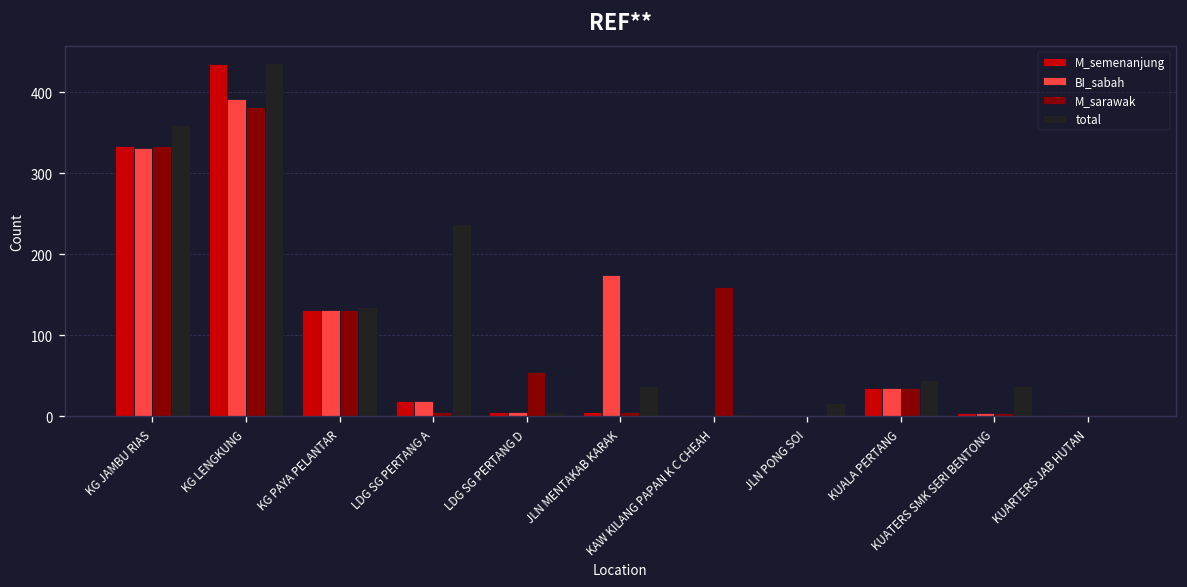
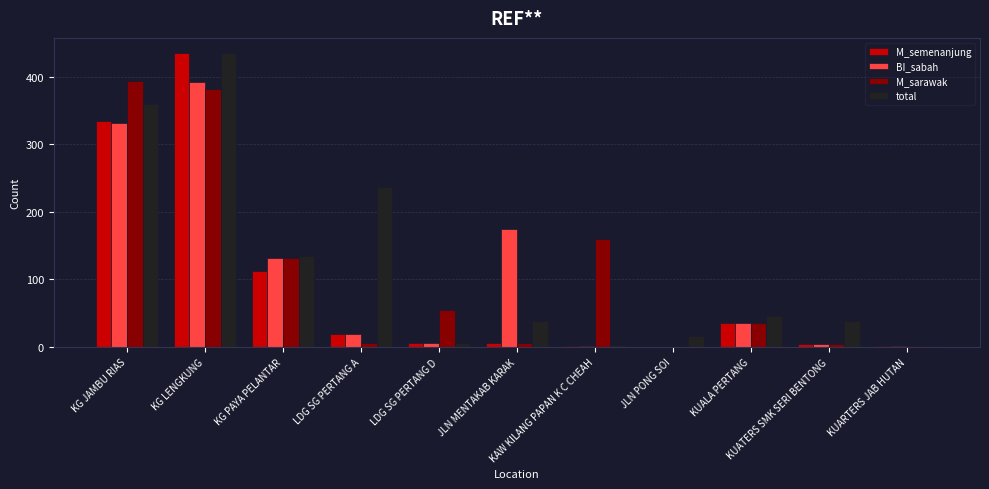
M_sarawak, KG JAMBU RIAS: 330 -> 390
M_semenanjung, KG PAYA PELANTAR: 130 -> 110
